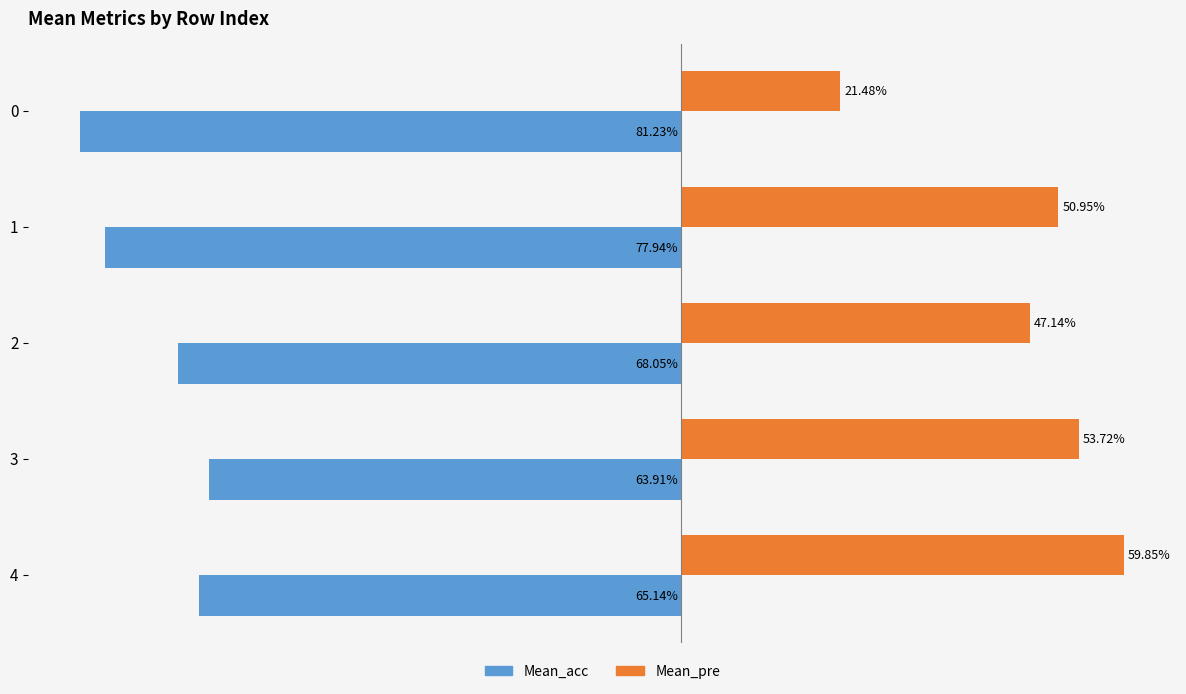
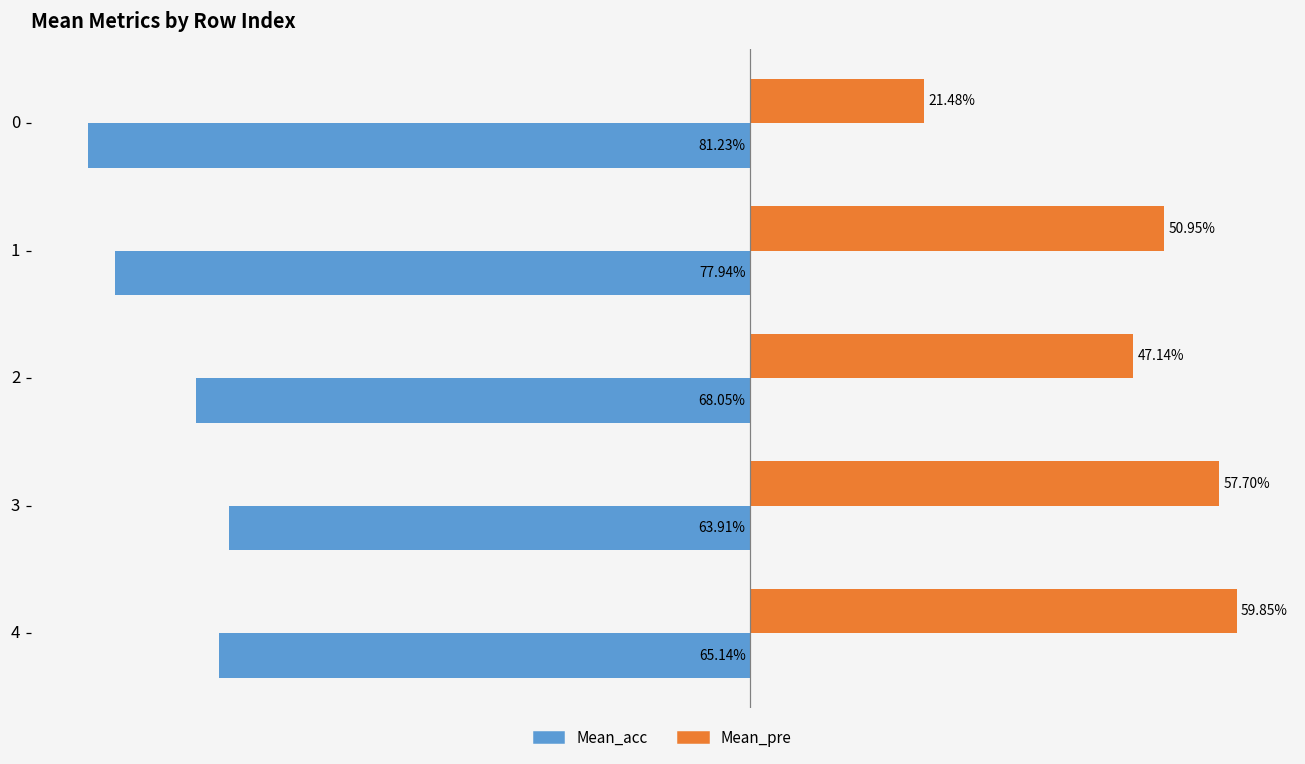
Mean_pre, 3: 53.72% -> 57.70%
